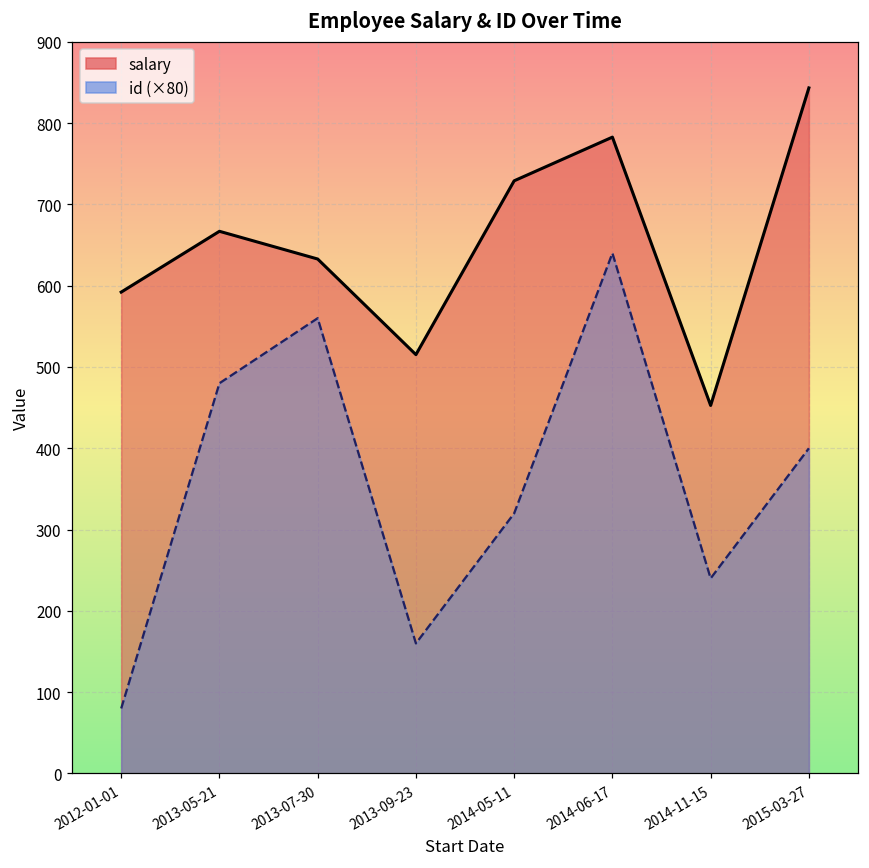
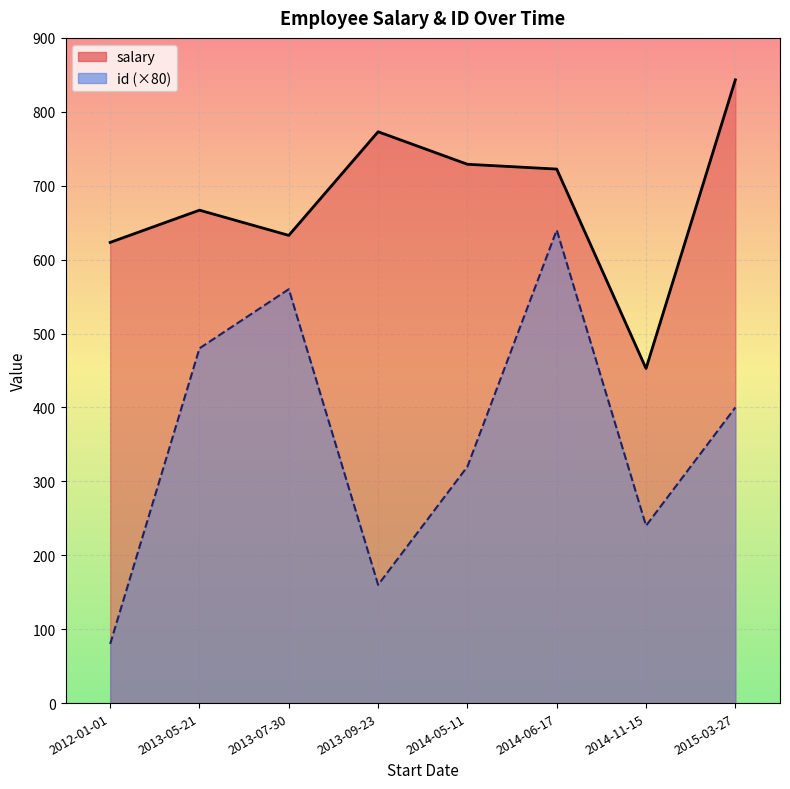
salary, 2012-01-01: 590 -> 620
salary, 2013-09-23: 520 -> 770
salary, 2014-06-17: 780 -> 720
